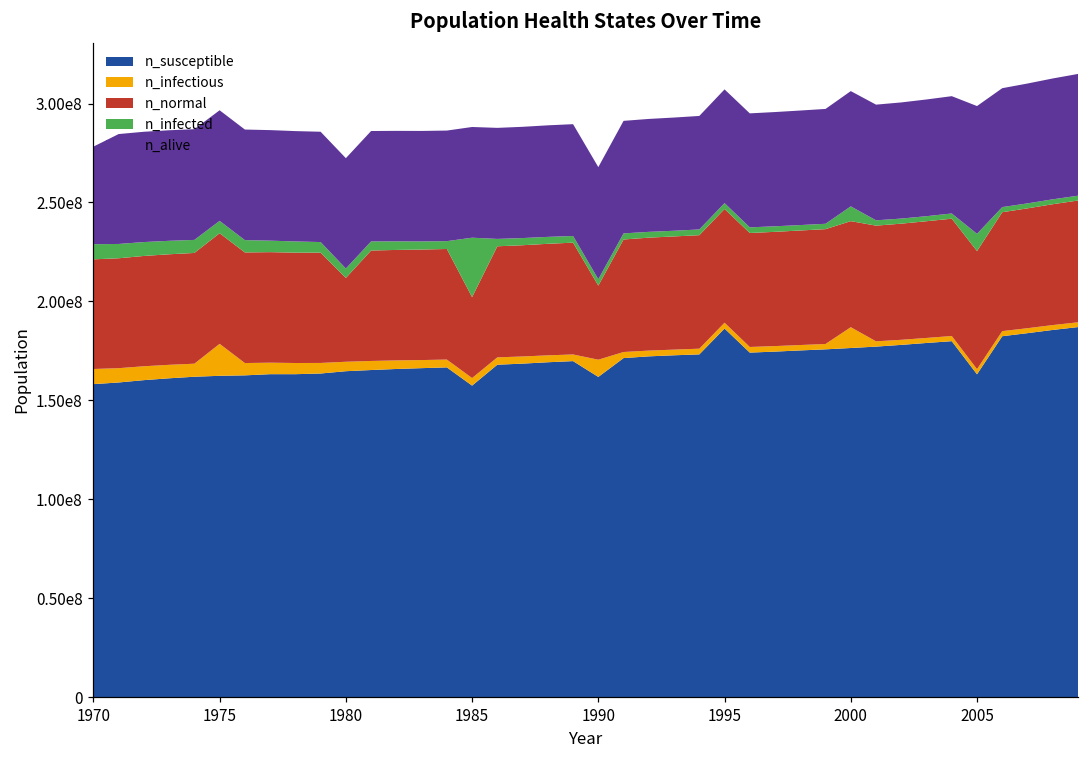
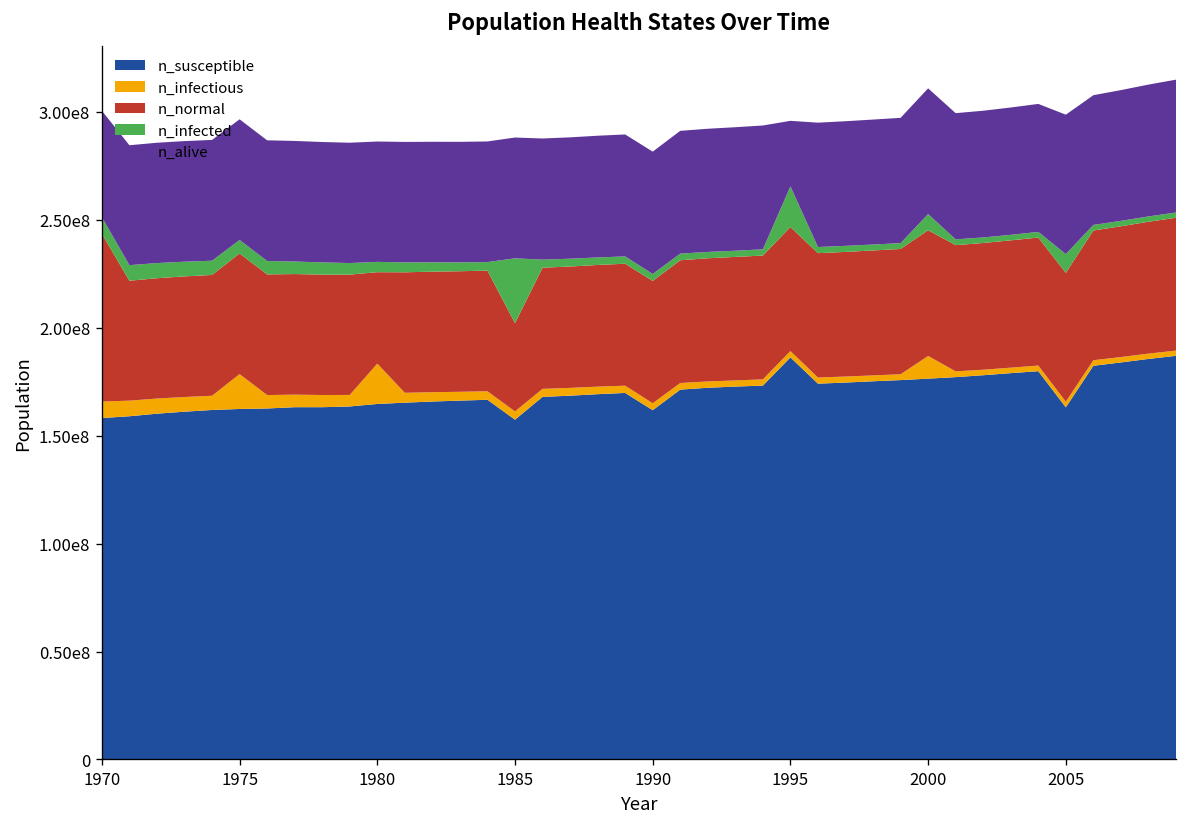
n_normal, 1970: 55000000 -> 78000000
n_infectious, 1980: 5000000 -> 19000000
n_infectious, 1990: 9000000 -> 3000000
n_normal, 1990: 37000000 -> 57000000
n_infected, 1995: 3000000 -> 19000000
n_alive, 1995: 57000000 -> 30000000
n_normal, 2000: 54000000 -> 58000000
